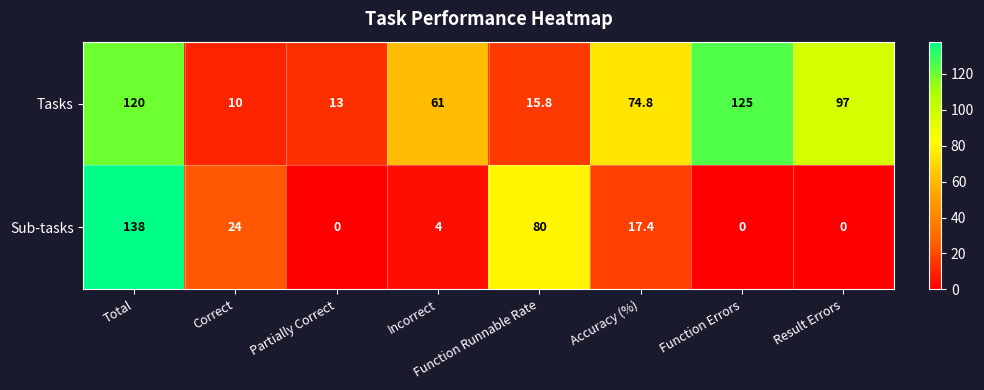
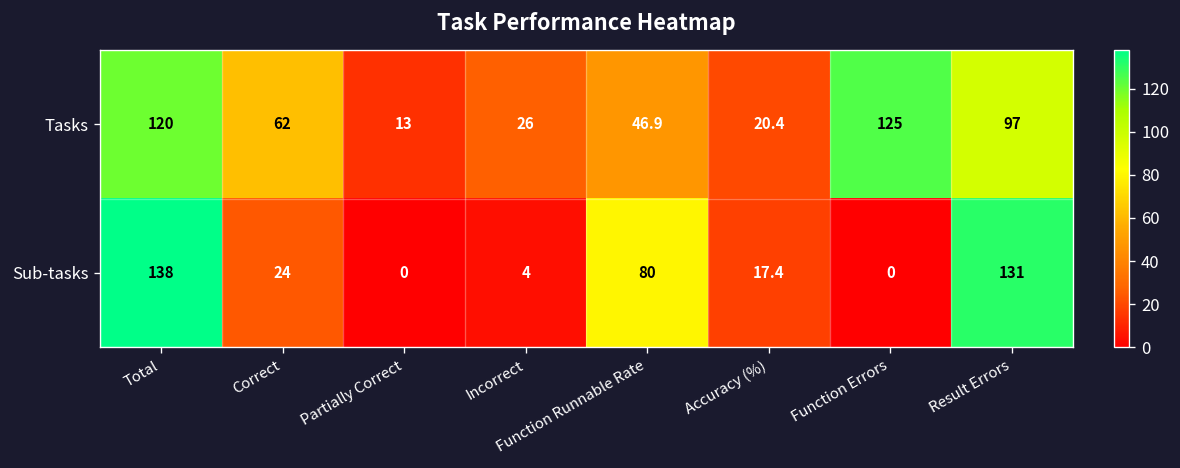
Tasks, Correct: 10 -> 62
Tasks, Incorrect: 61 -> 26
Tasks, Function Runnable Rate: 15.8 -> 46.9
Tasks, Accuracy (%): 74.8 -> 20.4
Sub-tasks, Result Errors: 0 -> 131
